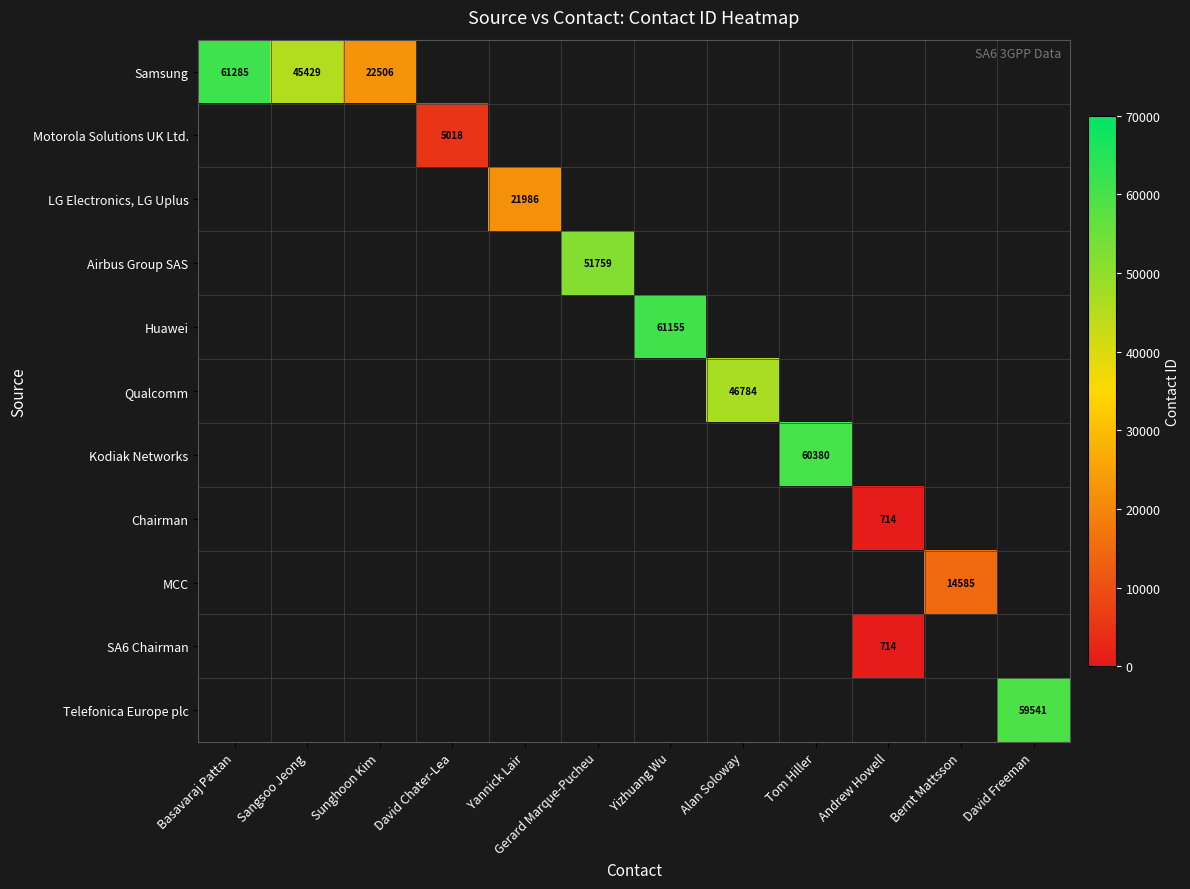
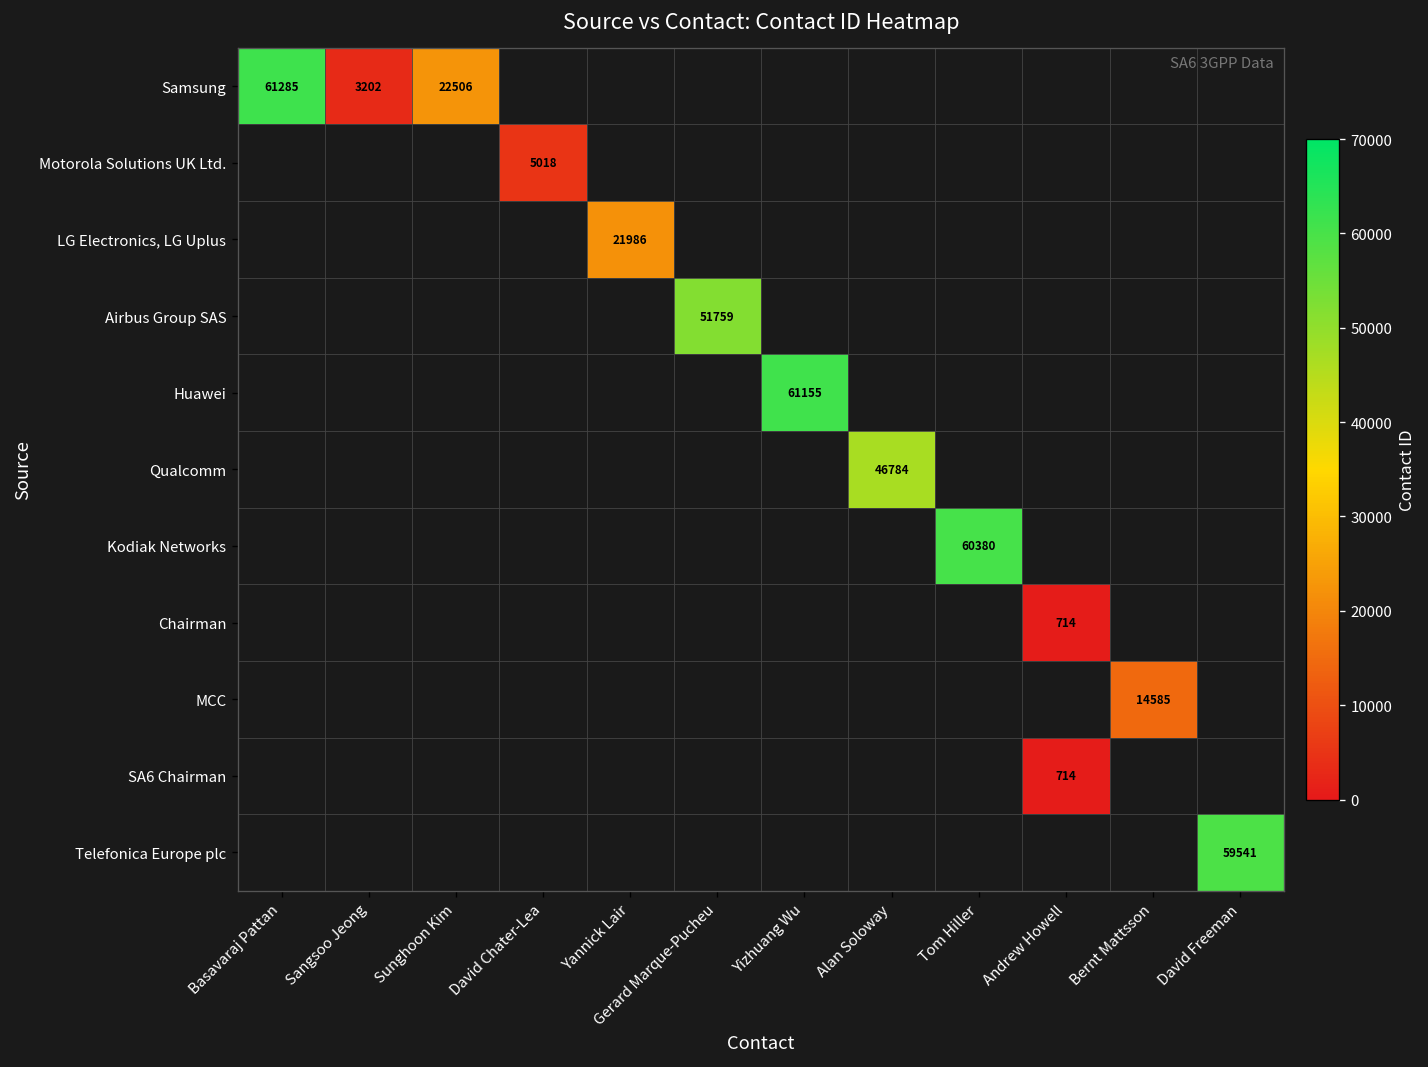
Samsung, Sangsoo Jeong: 45429 -> 3202
